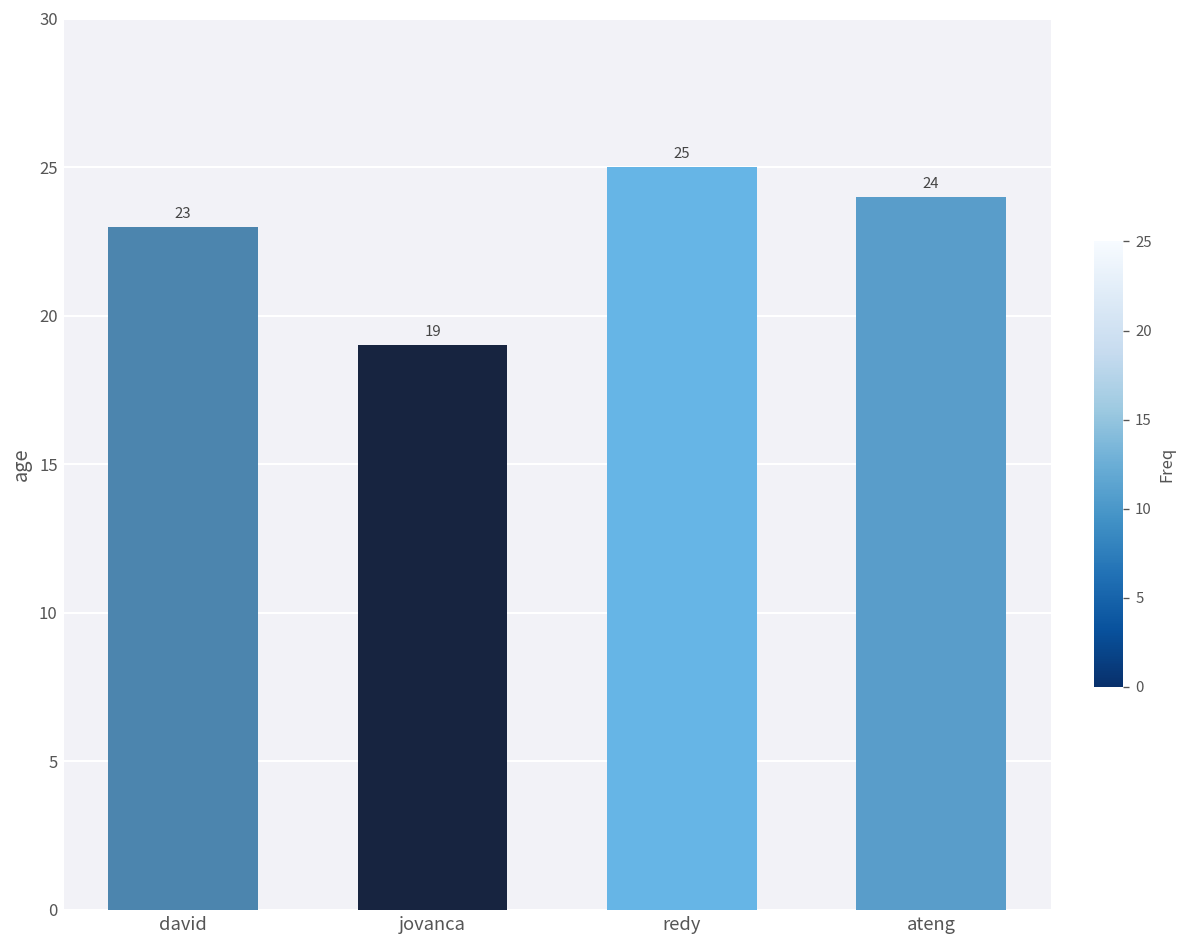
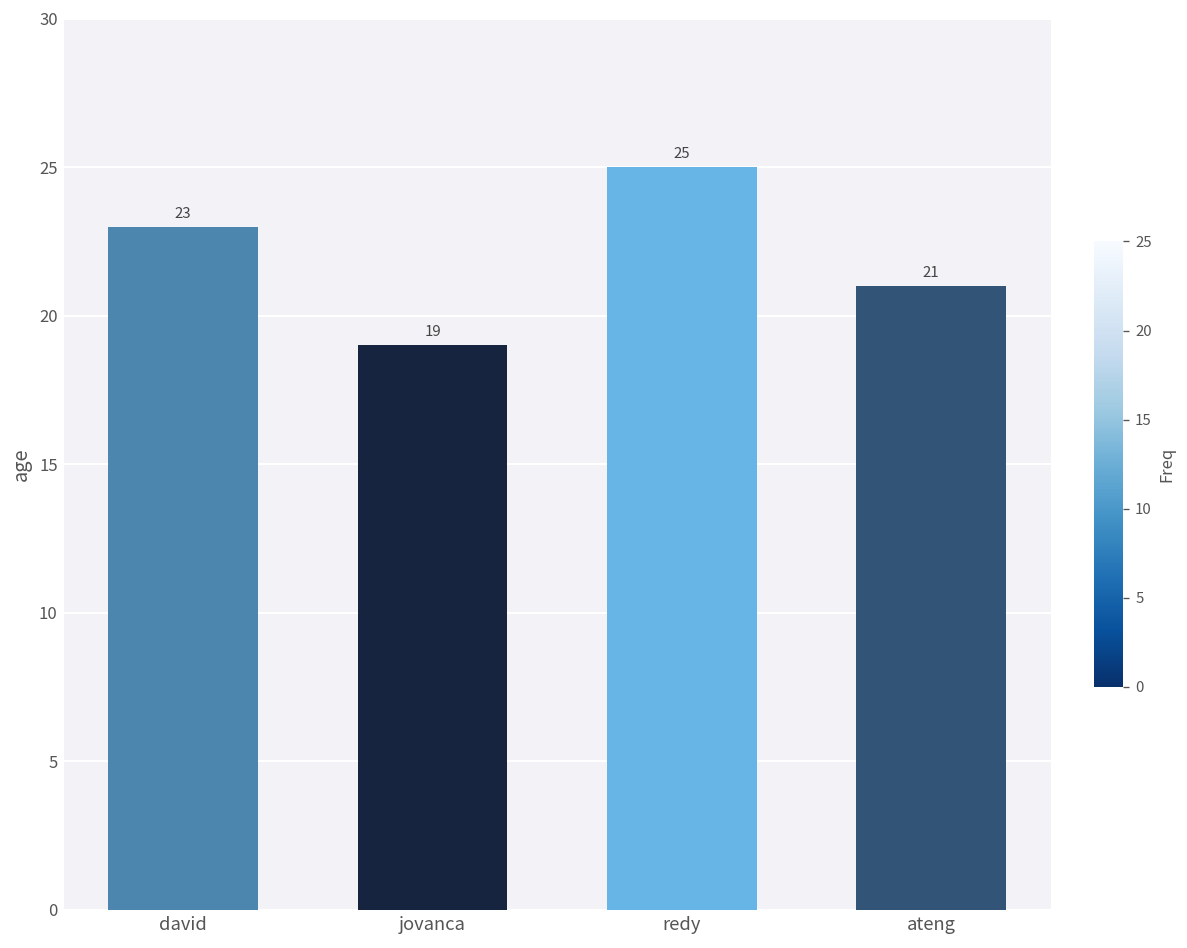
ateng: 24 -> 21
